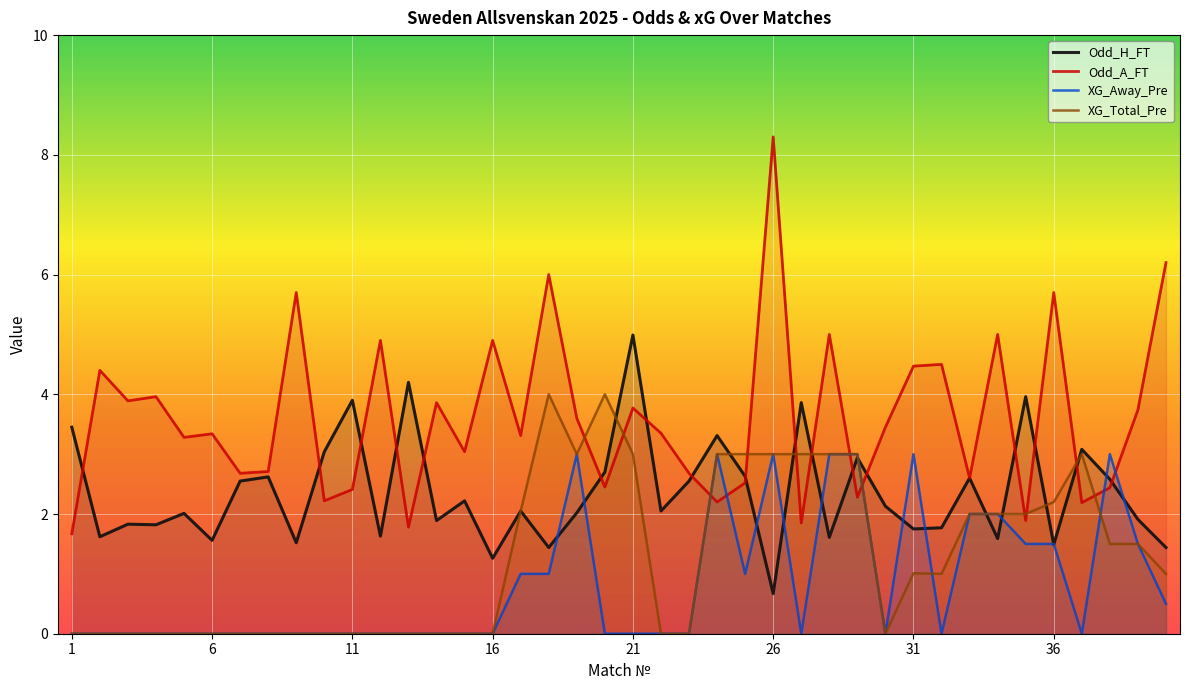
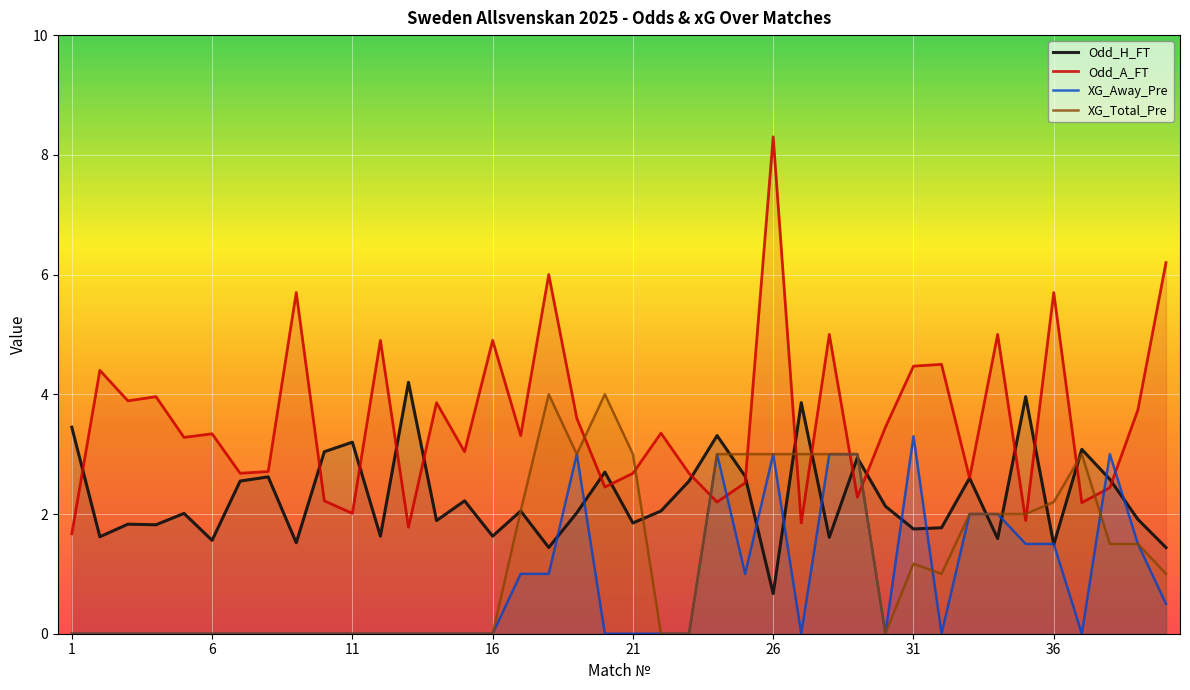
Odd_H_FT, 11: 3.9 -> 3.2
Odd_A_FT, 11: 2.4 -> 2.0
Odd_H_FT, 16: 1.3 -> 1.6
Odd_H_FT, 21: 5.0 -> 1.9
Odd_A_FT, 21: 3.8 -> 2.7
XG_Away_Pre, 31: 3.0 -> 3.3
XG_Total_Pre, 31: 1.0 -> 1.2
